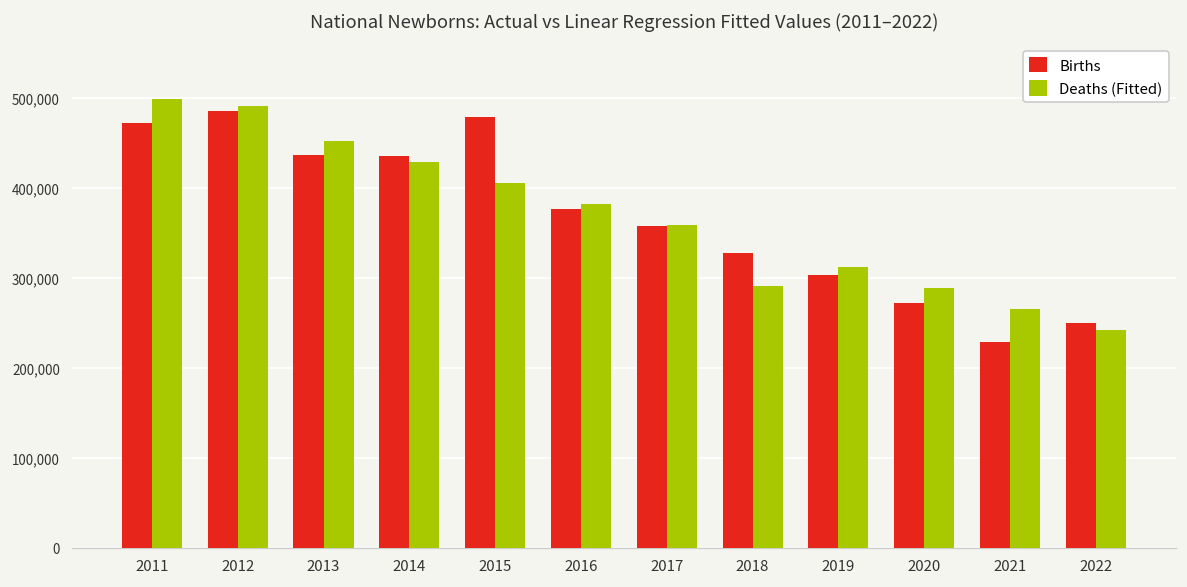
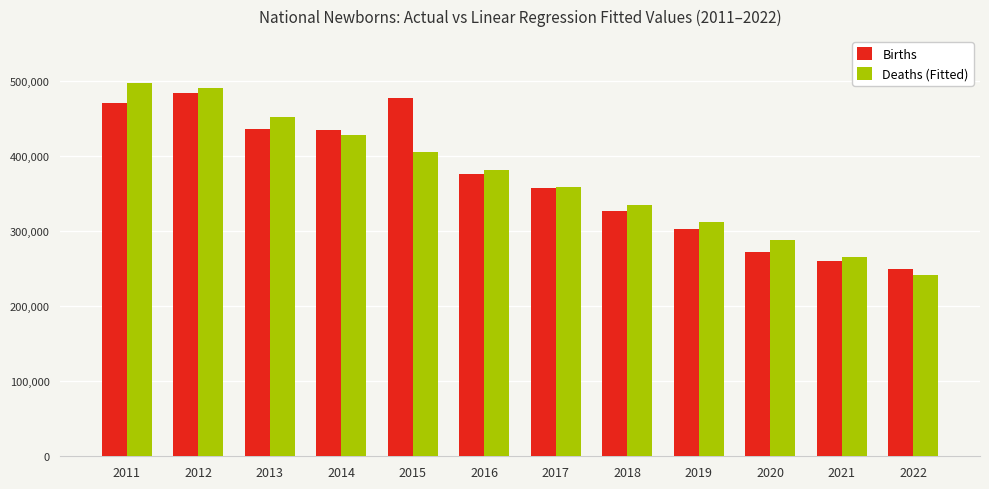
Deaths (Fitted), 2018: 290,000 -> 340,000
Births, 2021: 230,000 -> 260,000
